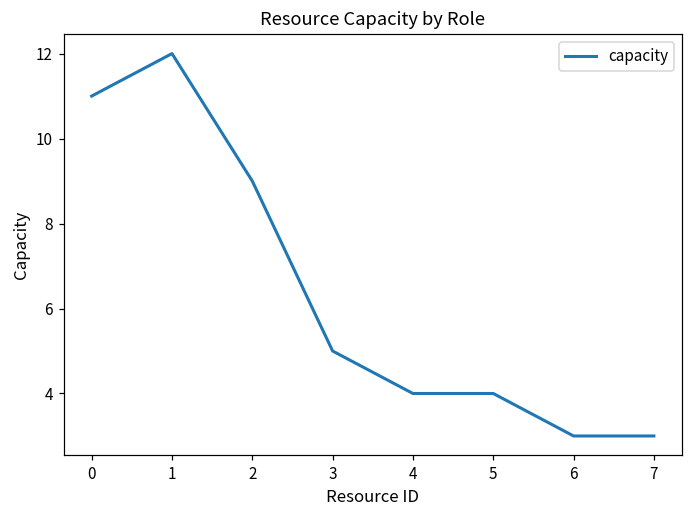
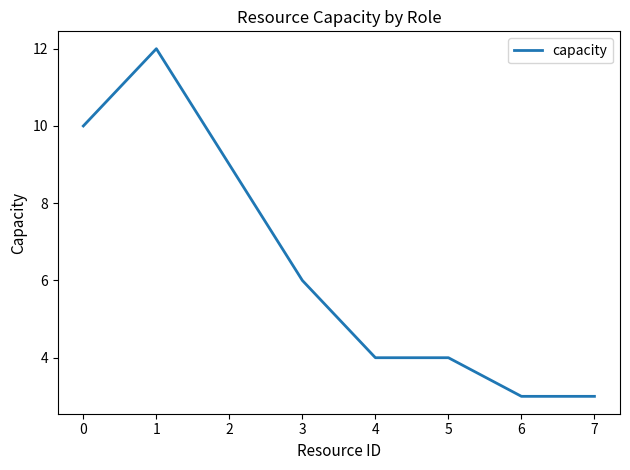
0: 11 -> 10
3: 5 -> 6
